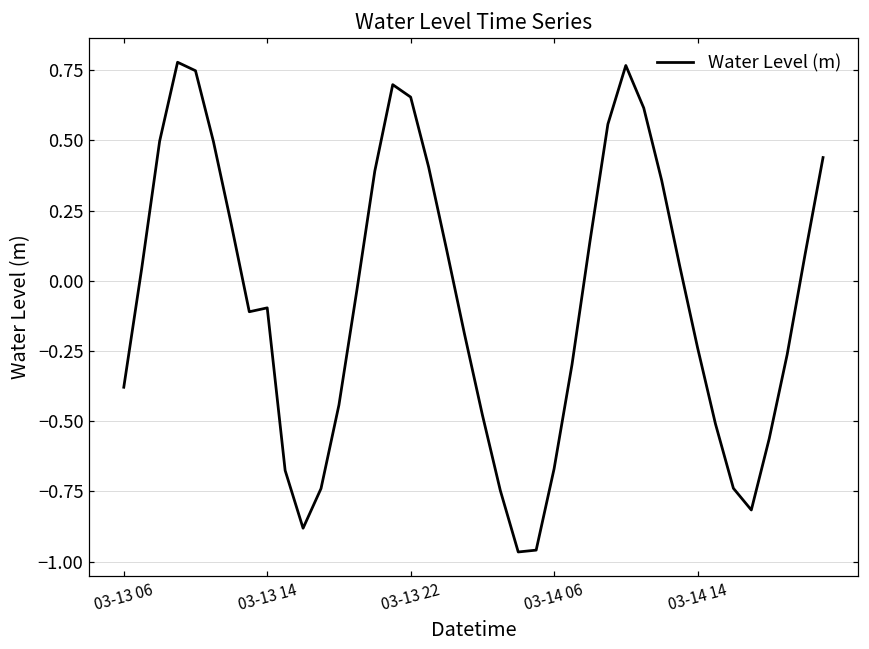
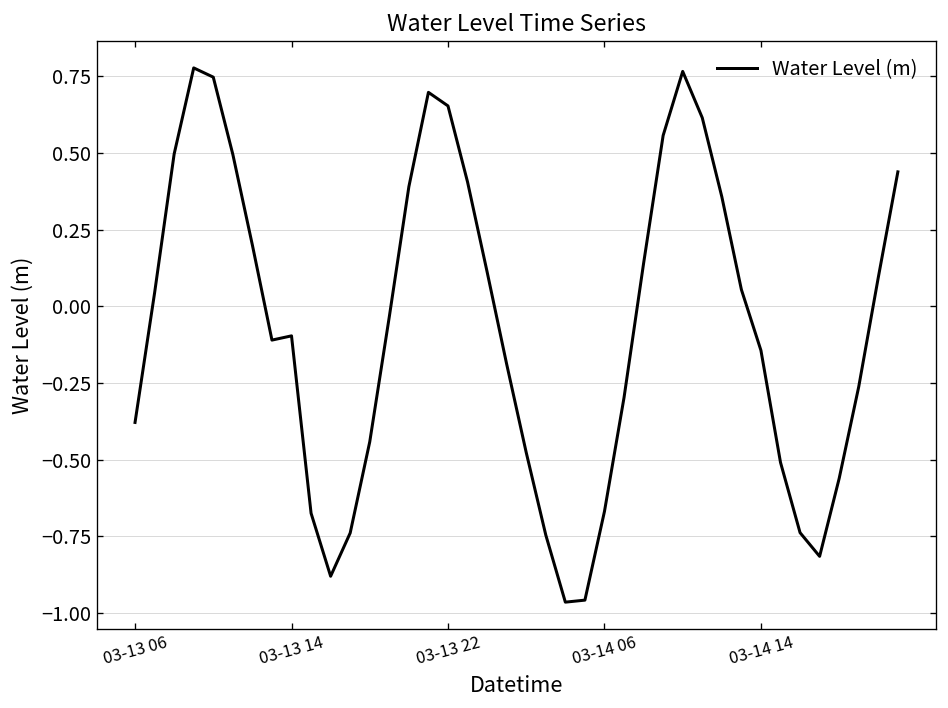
03-14 14: -0.24 -> -0.14
